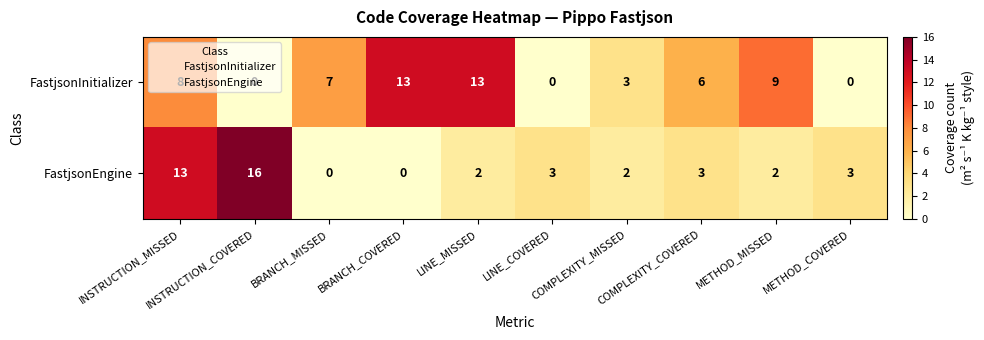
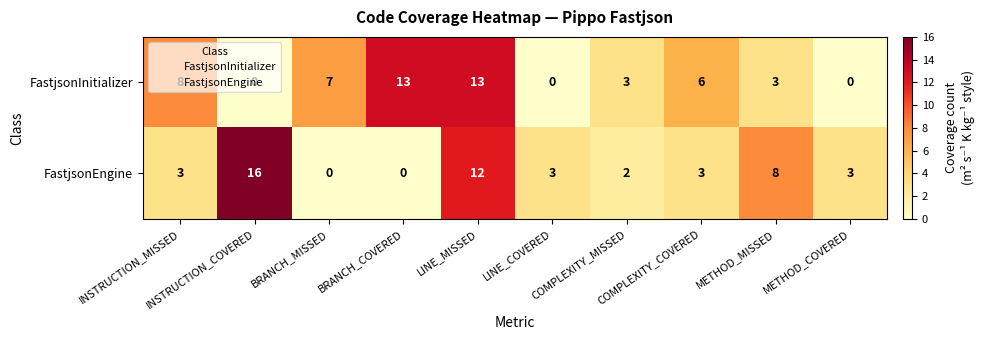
FastjsonInitializer, METHOD_MISSED: 9 -> 3
FastjsonEngine, INSTRUCTION_MISSED: 13 -> 3
FastjsonEngine, LINE_MISSED: 2 -> 12
FastjsonEngine, METHOD_MISSED: 2 -> 8
